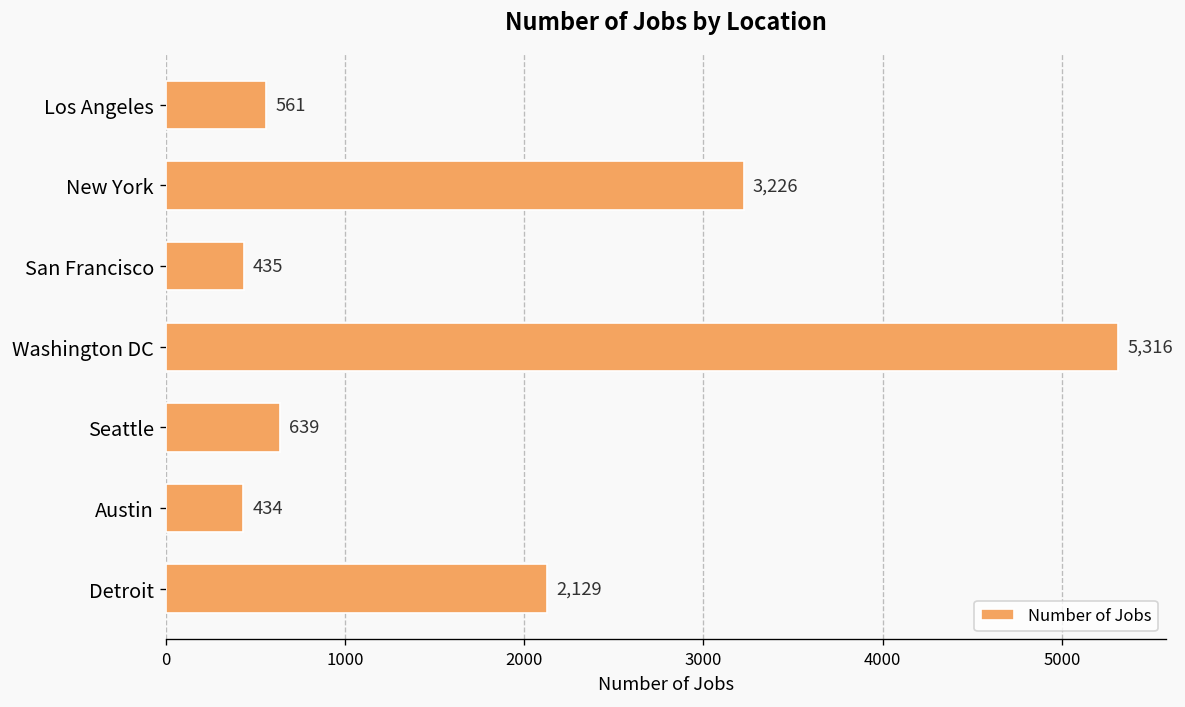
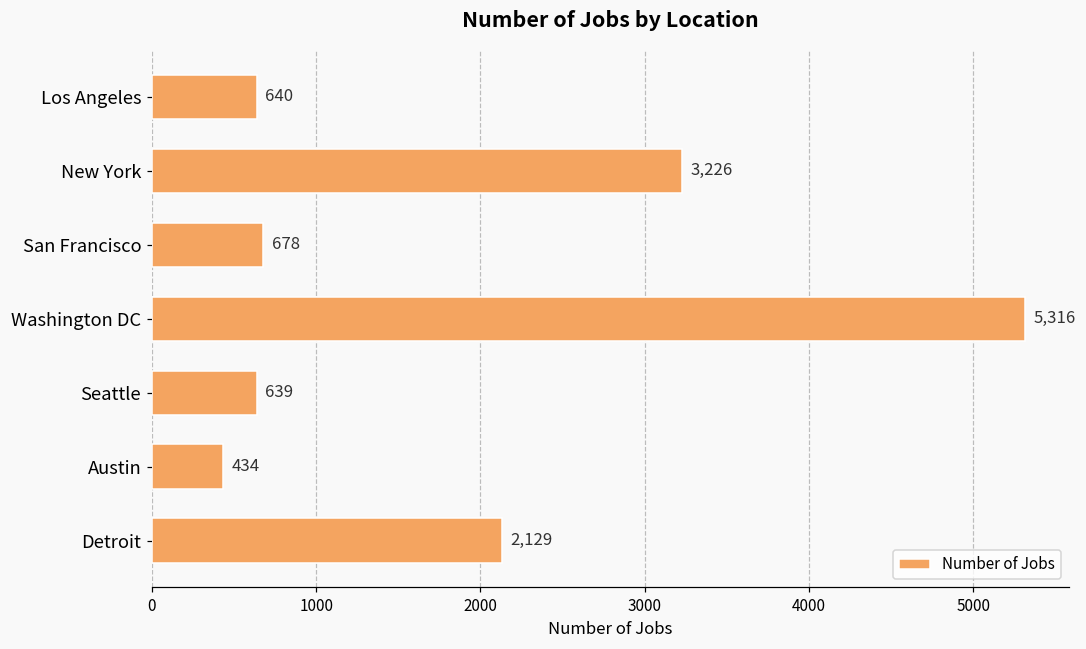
Los Angeles: 561 -> 640
San Francisco: 435 -> 678
